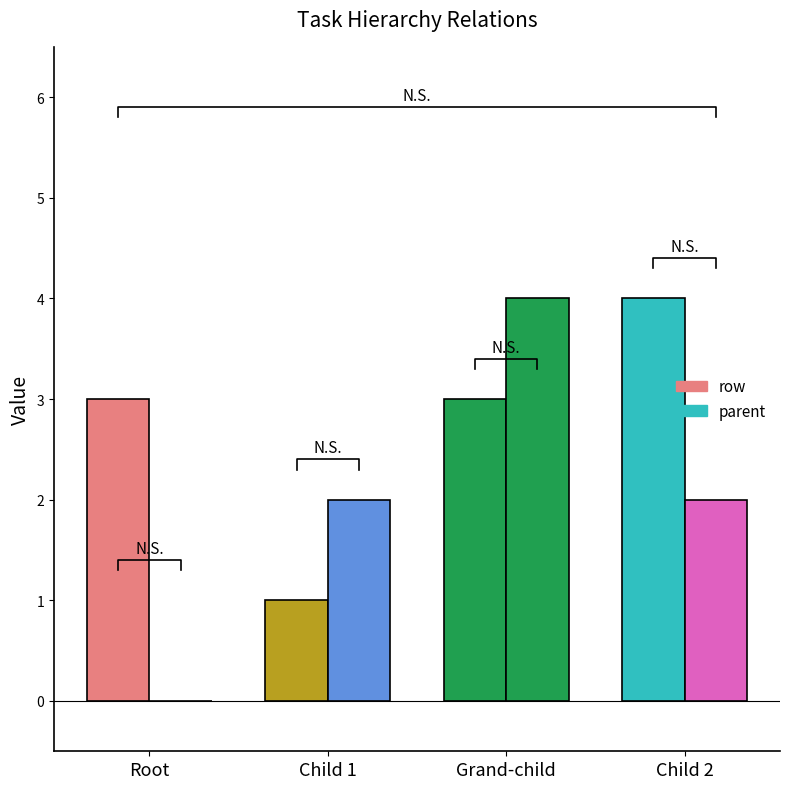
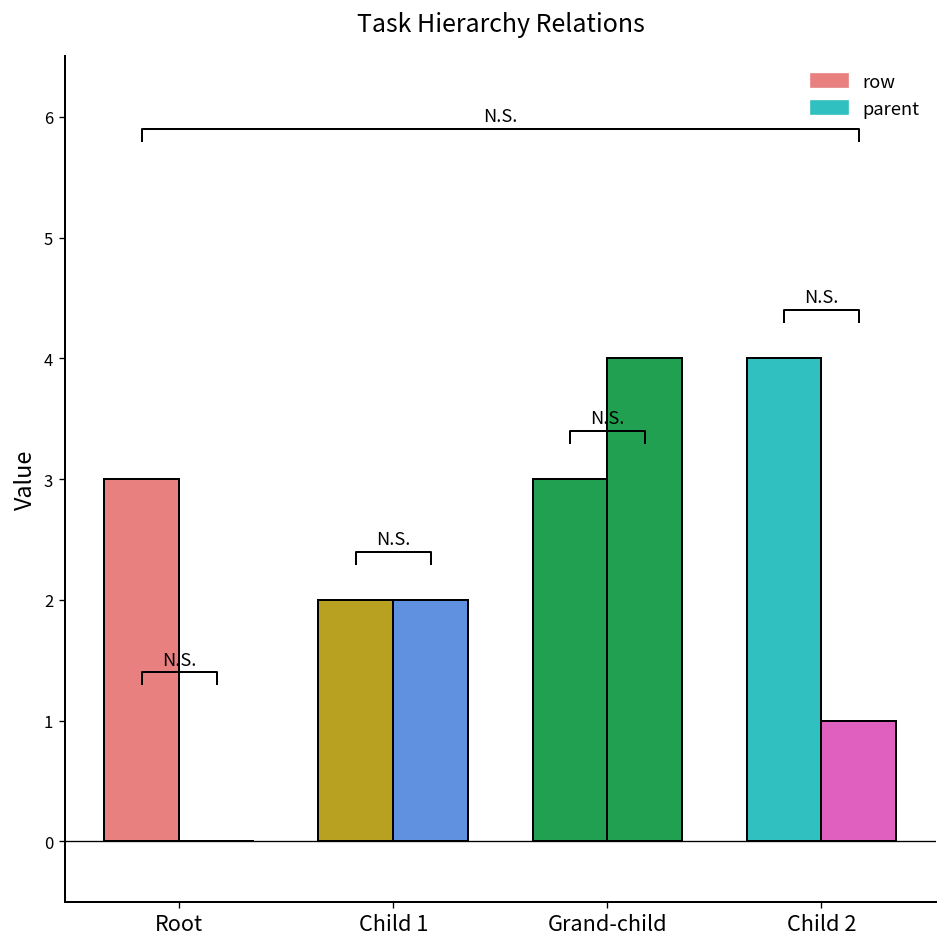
row, Child 1: 1 -> 2
parent, Child 2: 2 -> 1
